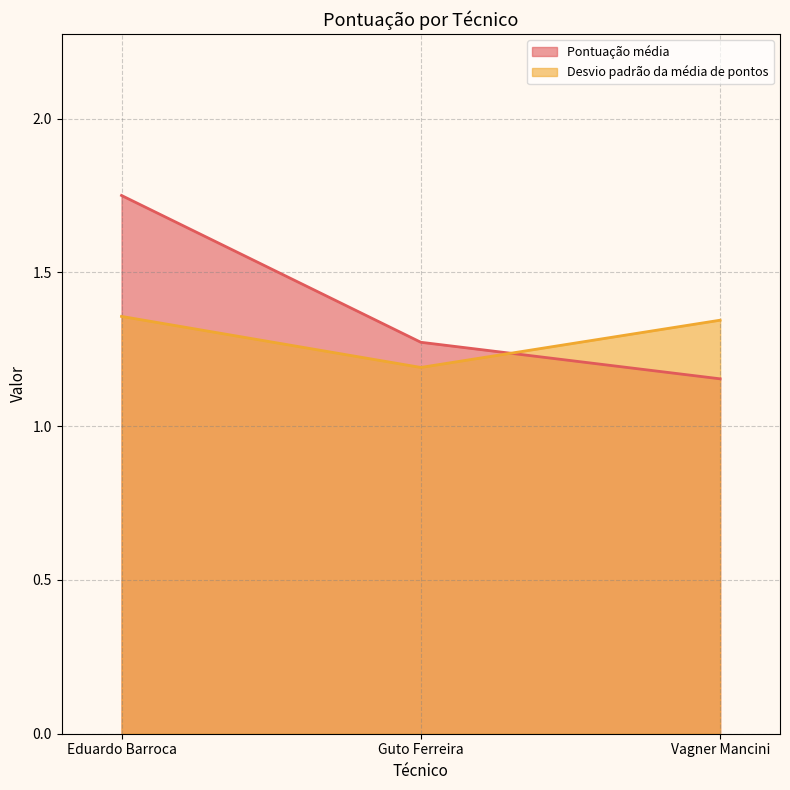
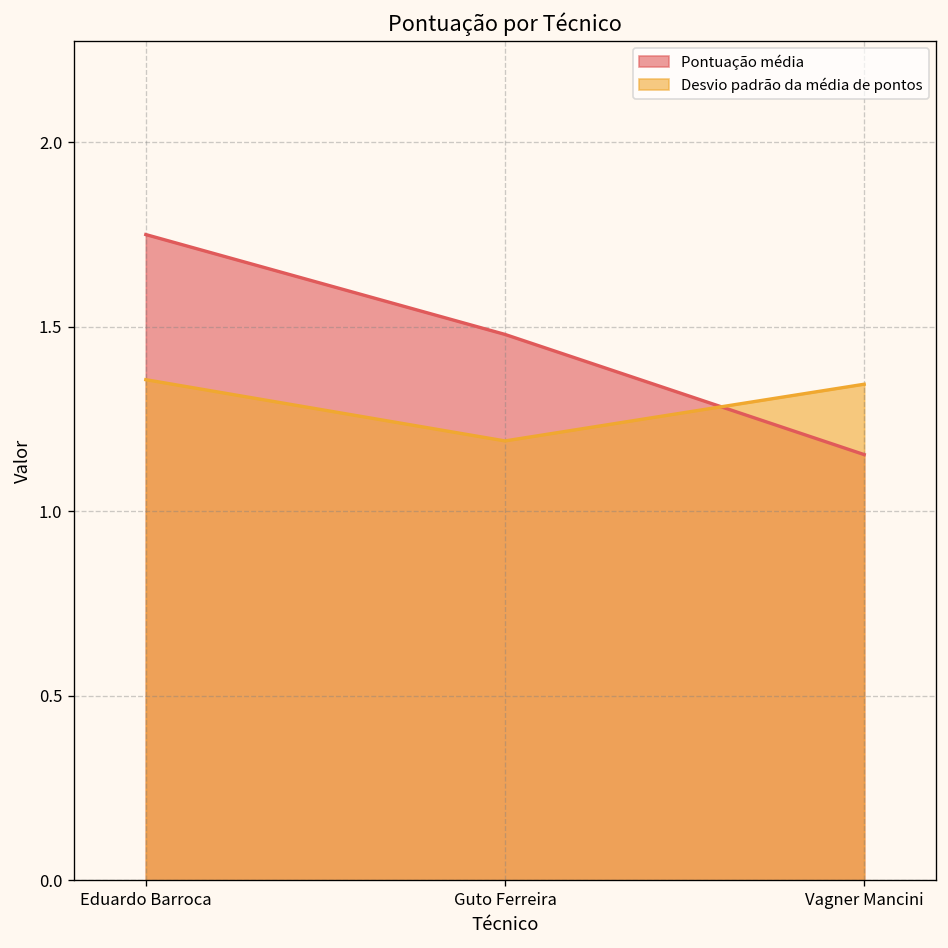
Pontuação média, Guto Ferreira: 1.27 -> 1.48
